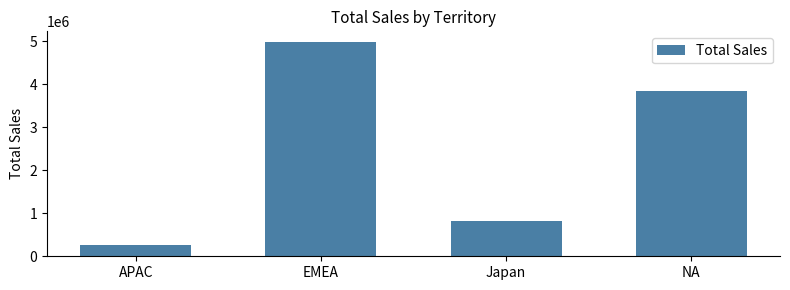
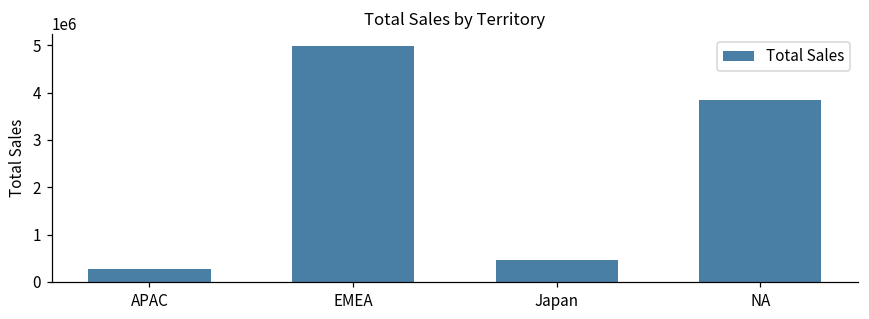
Japan: 800000 -> 500000
